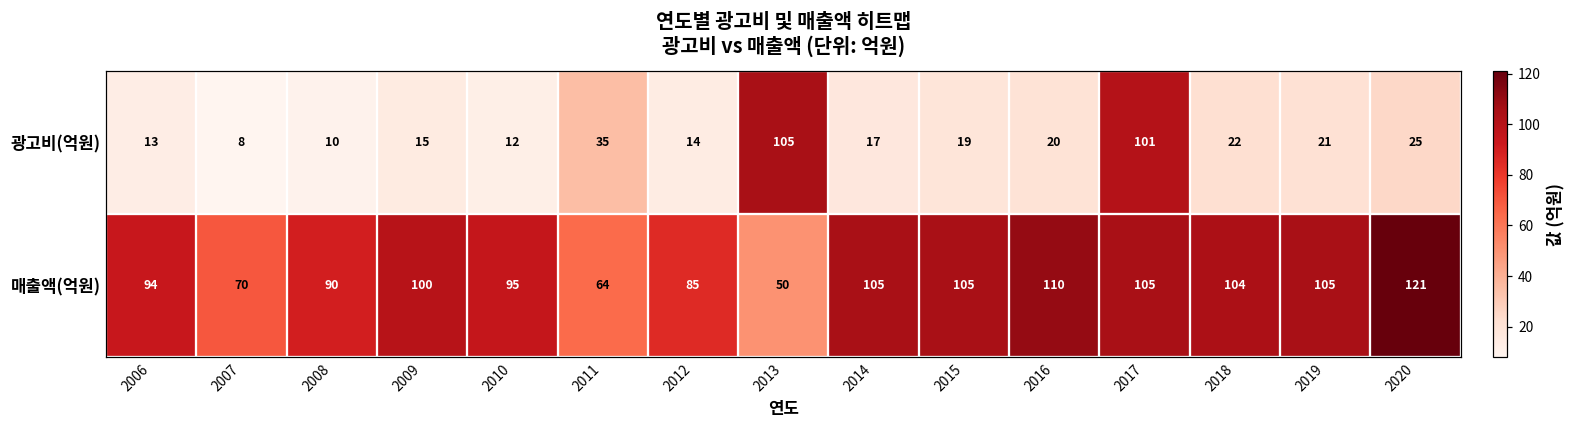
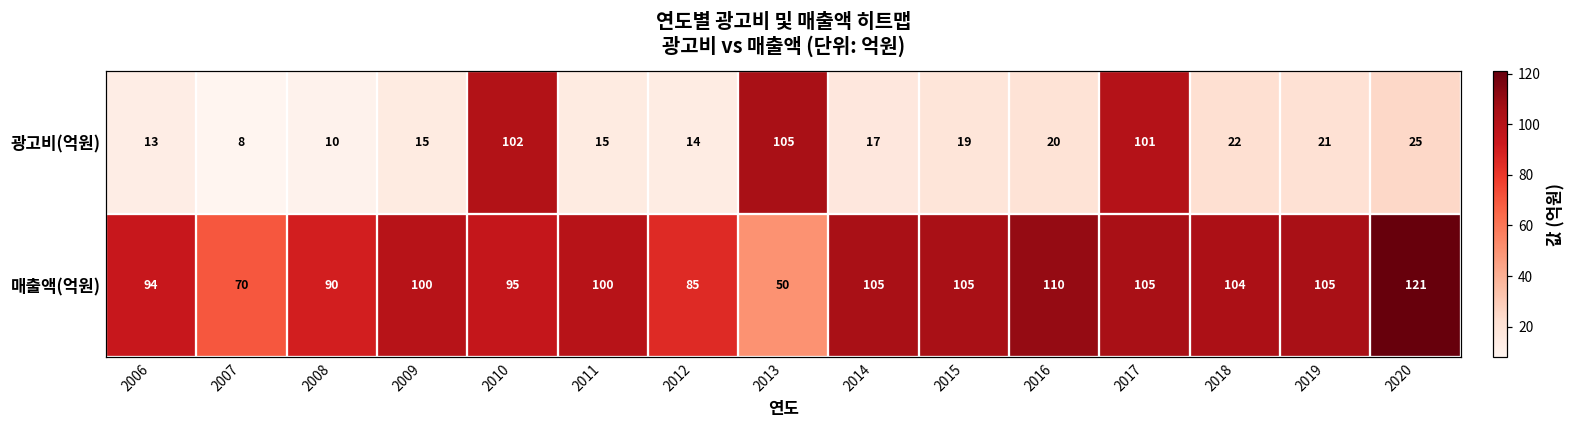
광고비(억원), 2010: 12 -> 102
광고비(억원), 2011: 35 -> 15
매출액(억원), 2011: 64 -> 100
